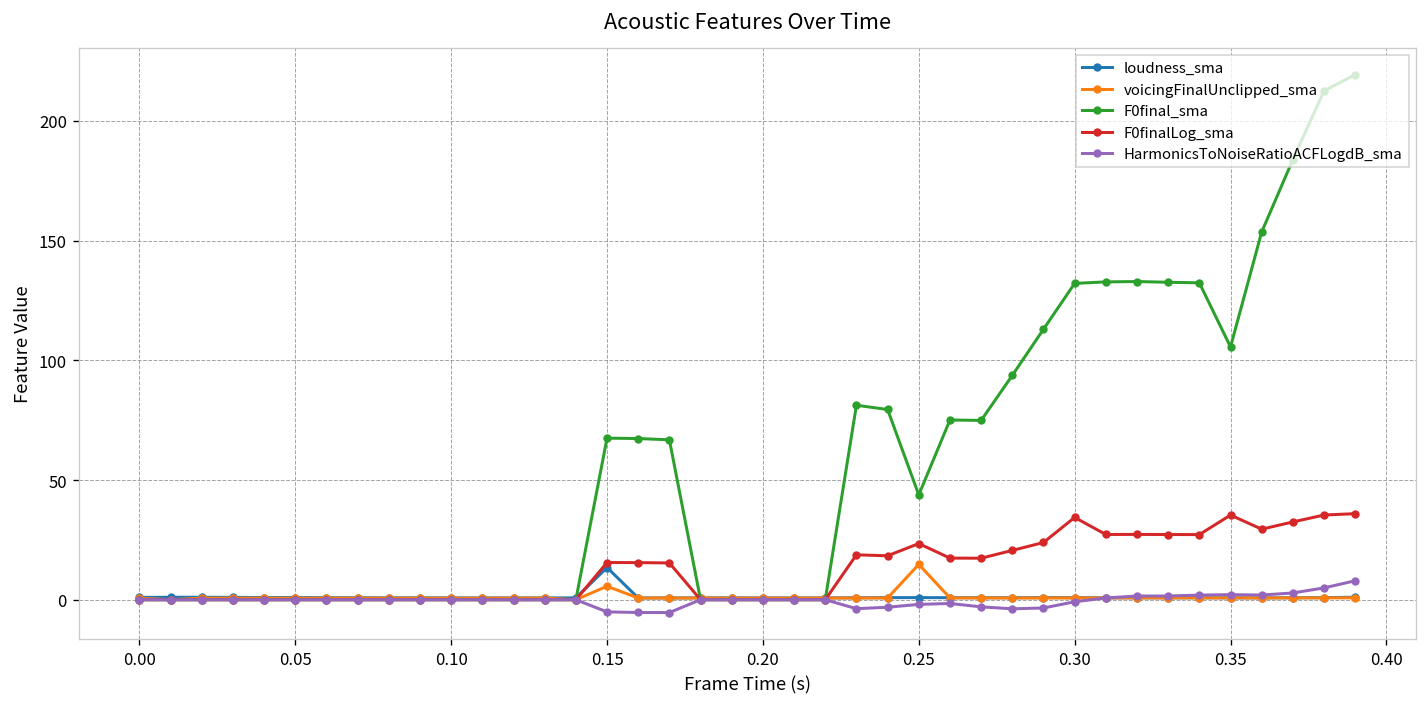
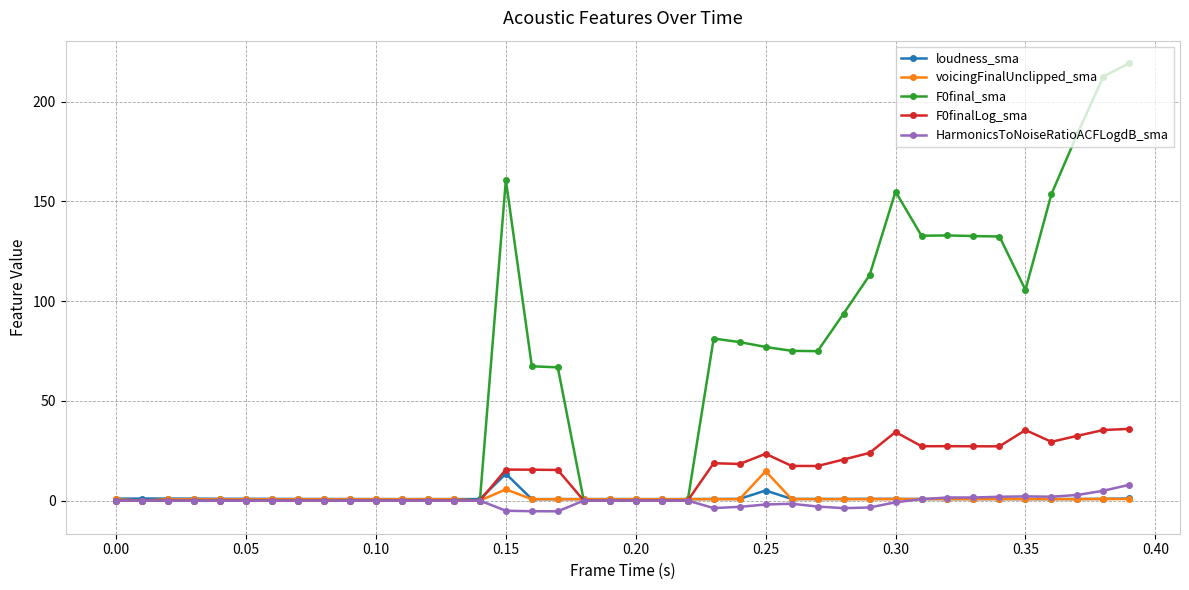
F0final_sma, 0.15: 67 -> 161
loudness_sma, 0.25: 1 -> 5
F0final_sma, 0.25: 44 -> 77
F0final_sma, 0.30: 132 -> 155
